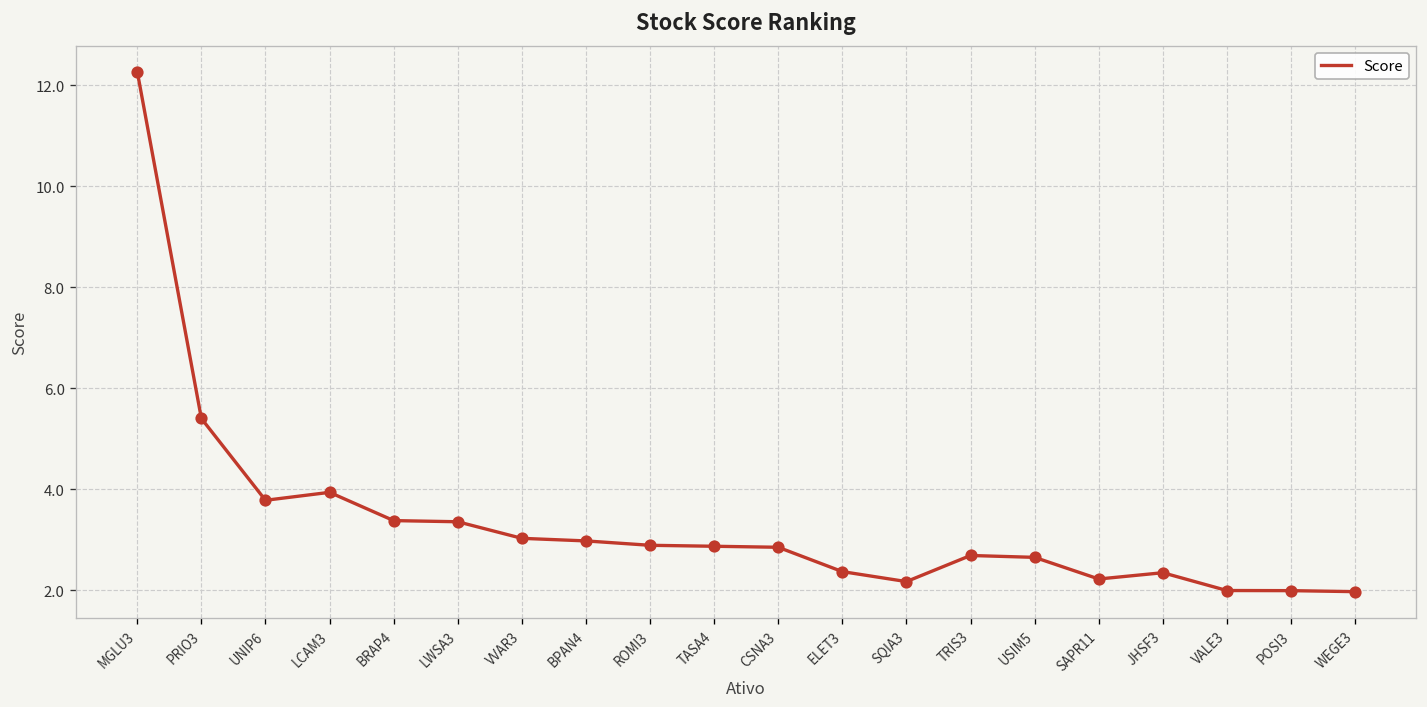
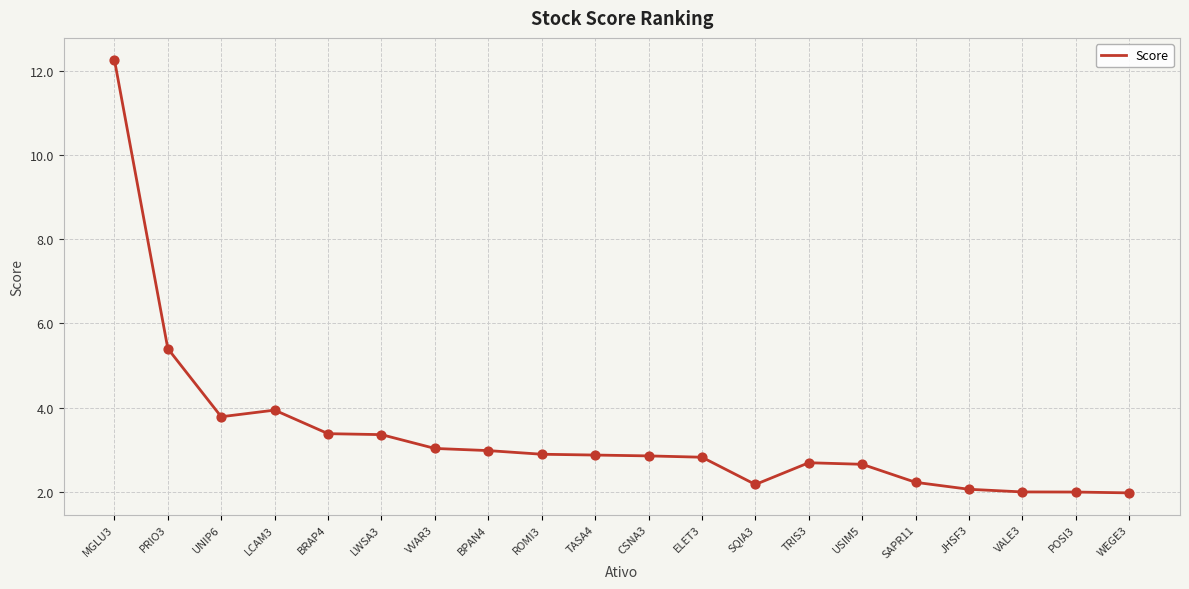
ELET3: 2.4 -> 2.8
JHSF3: 2.4 -> 2.1
